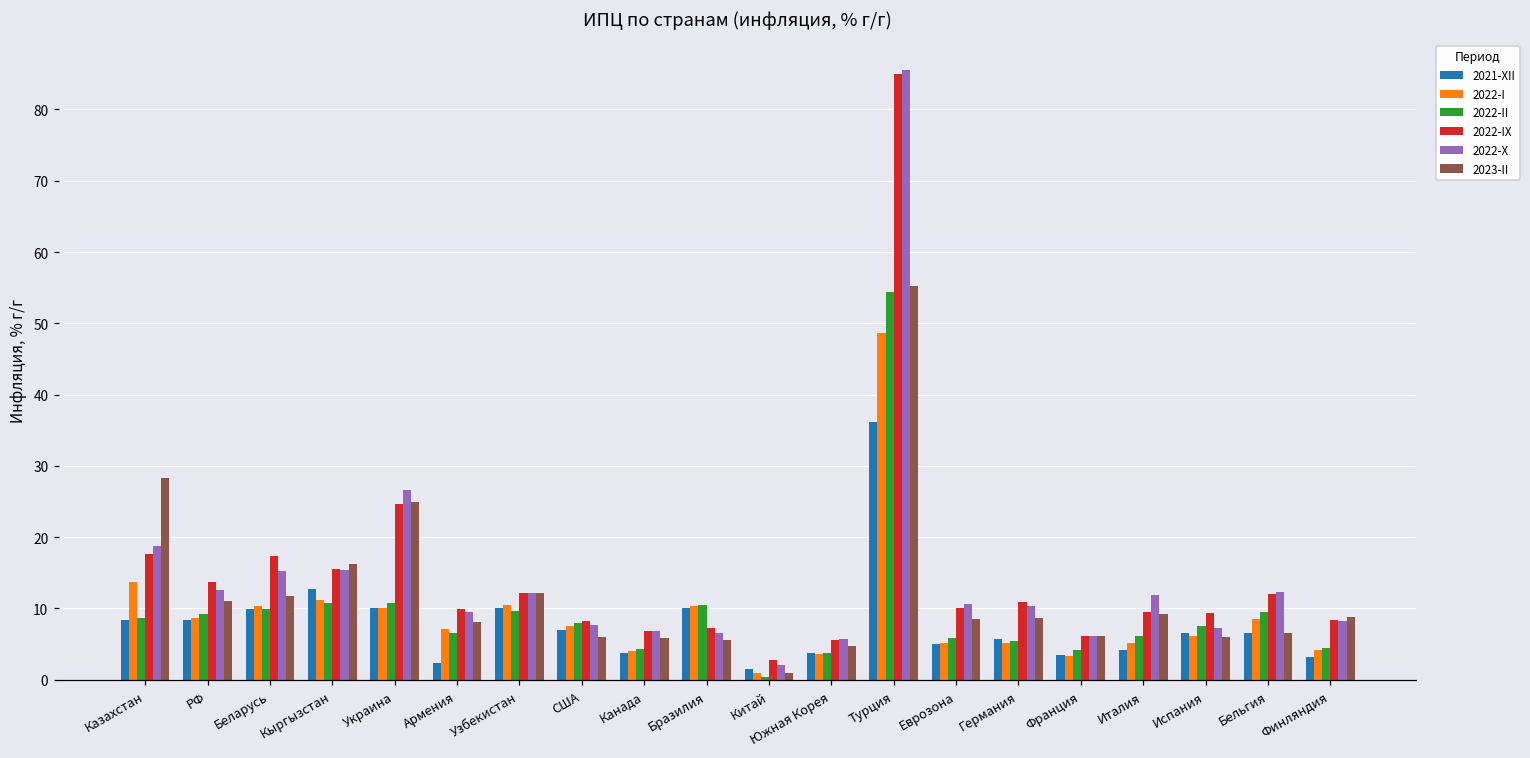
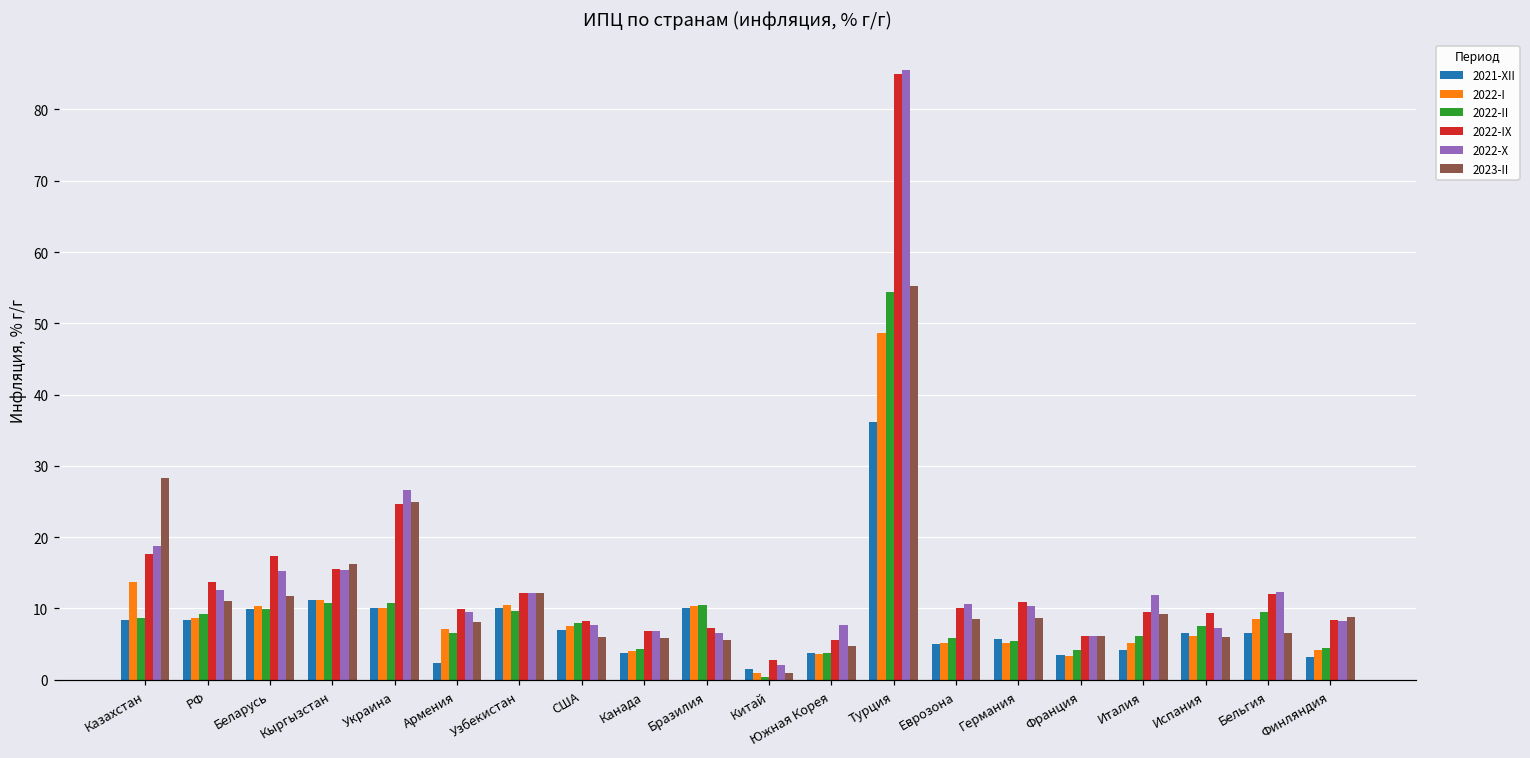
2021-XII, Кыргызстан: 13 -> 11
2022-X, Южная Корея: 6 -> 8
